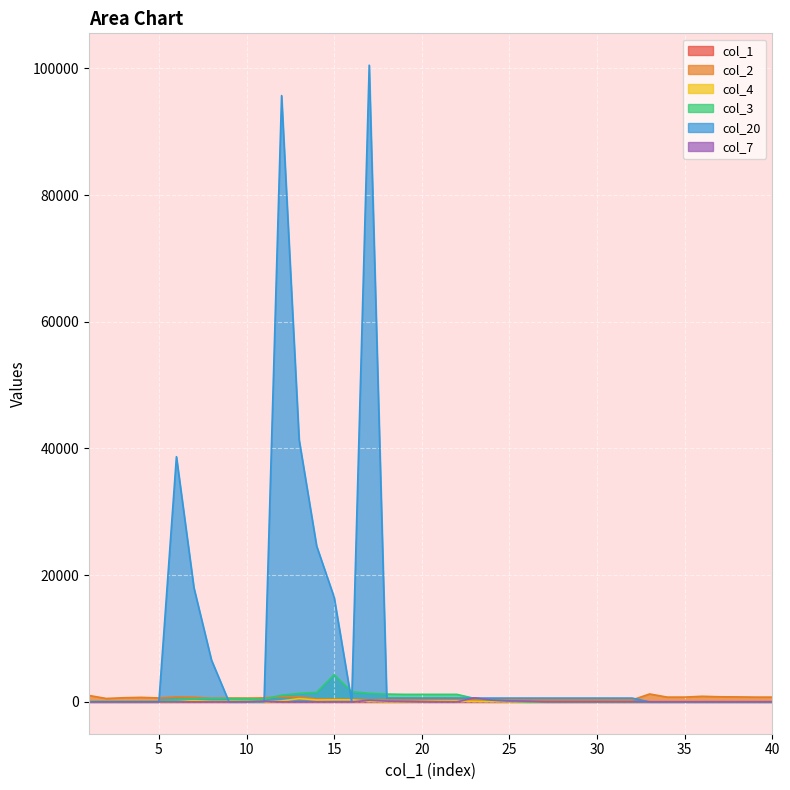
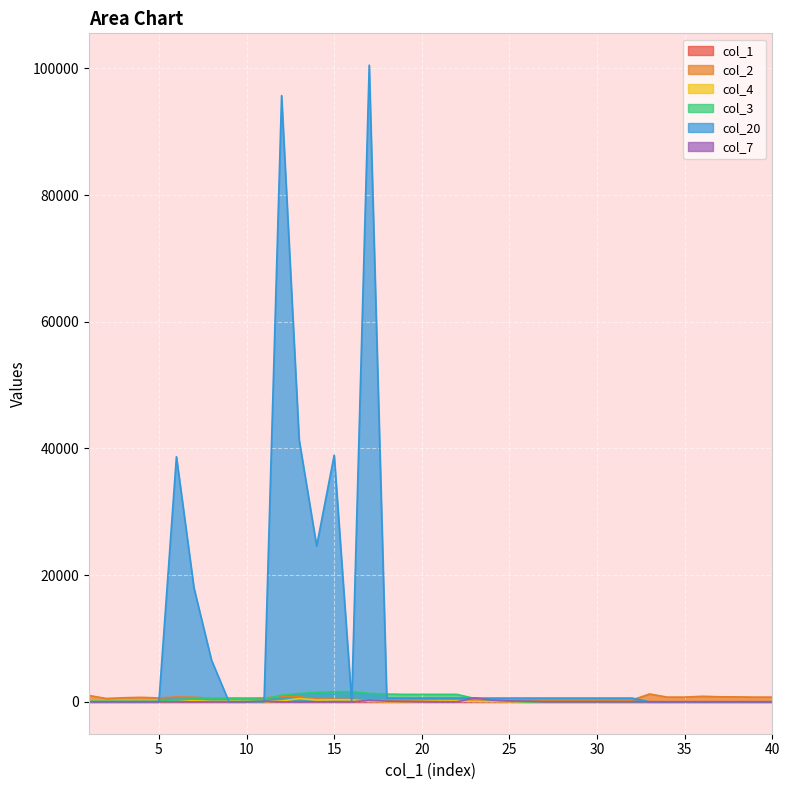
col_3, 15: 4000 -> 2000
col_20, 15: 17000 -> 39000
